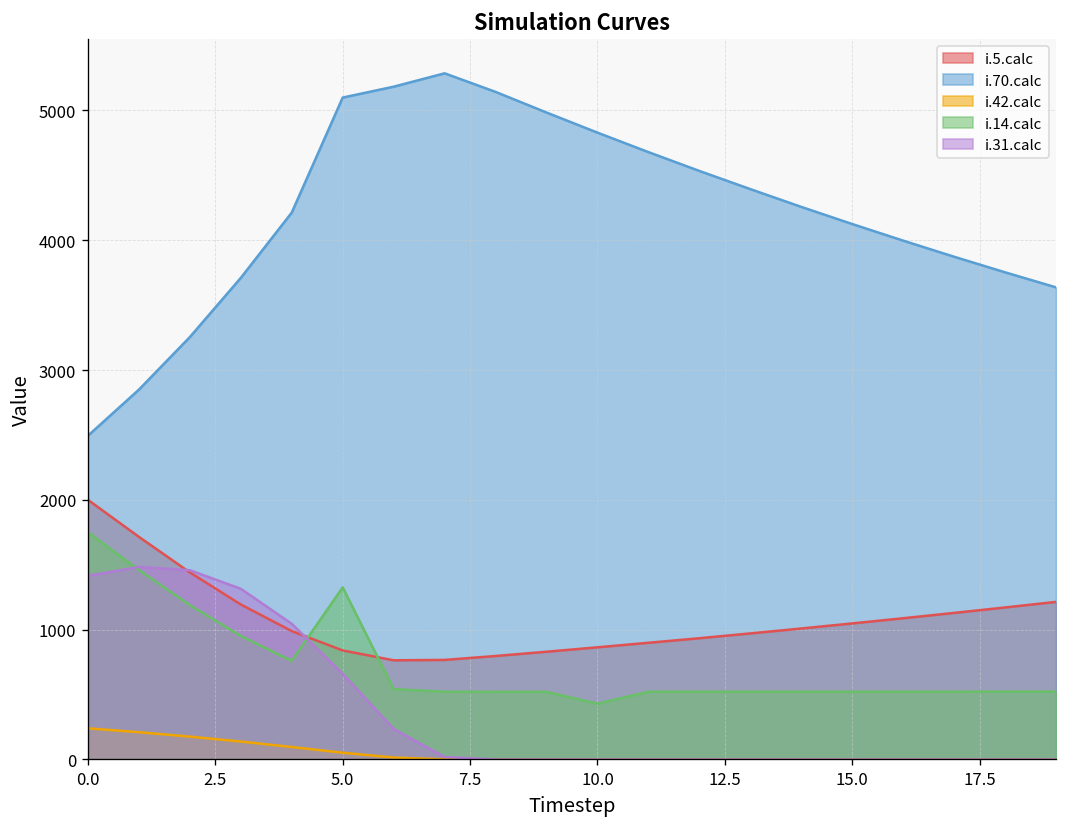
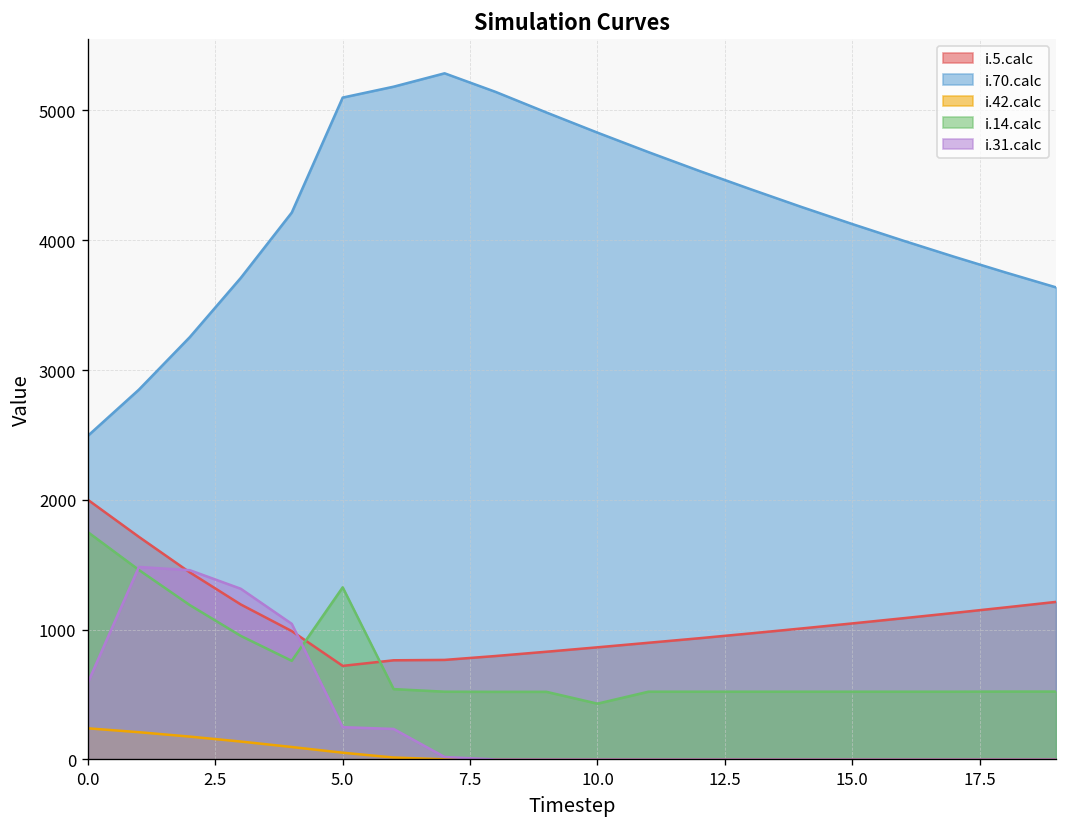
i.31.calc, 0.0: 1420 -> 590
i.5.calc, 5.0: 840 -> 720
i.31.calc, 5.0: 660 -> 250
